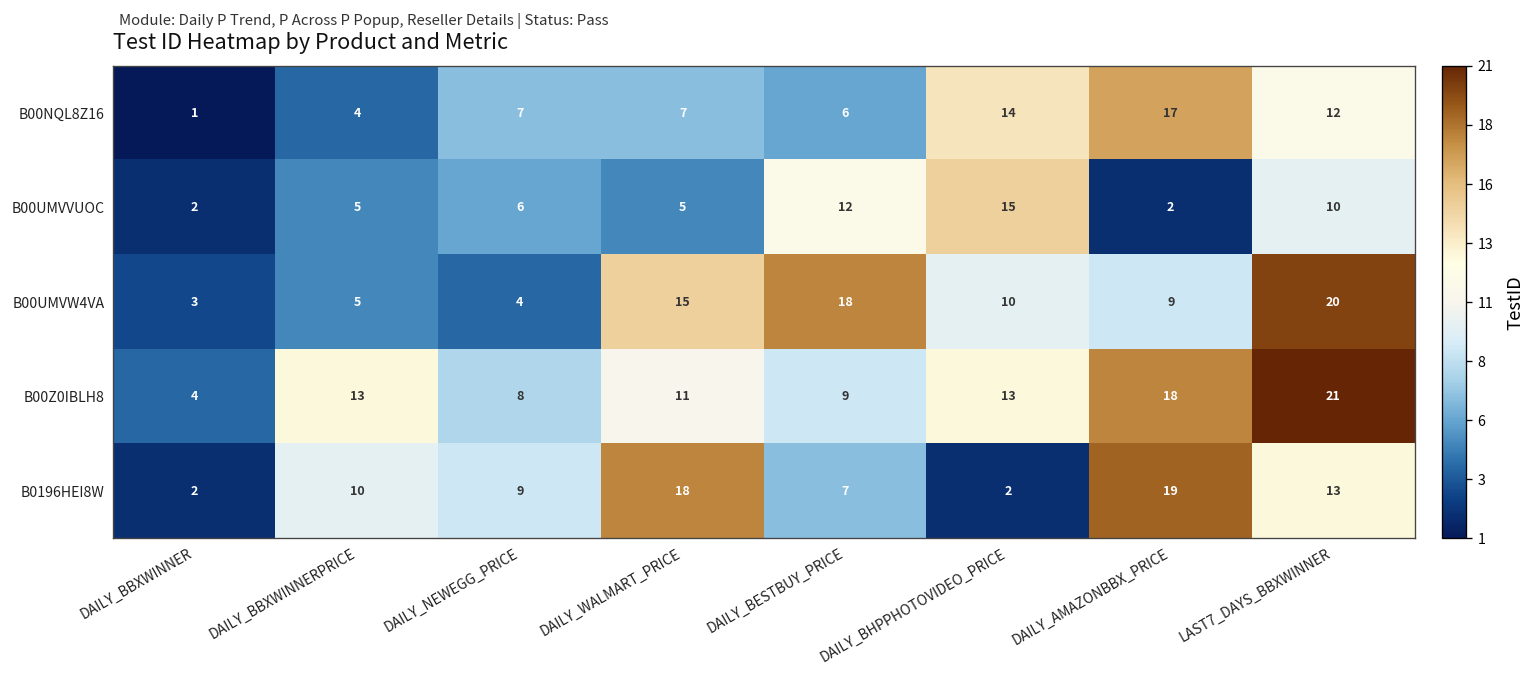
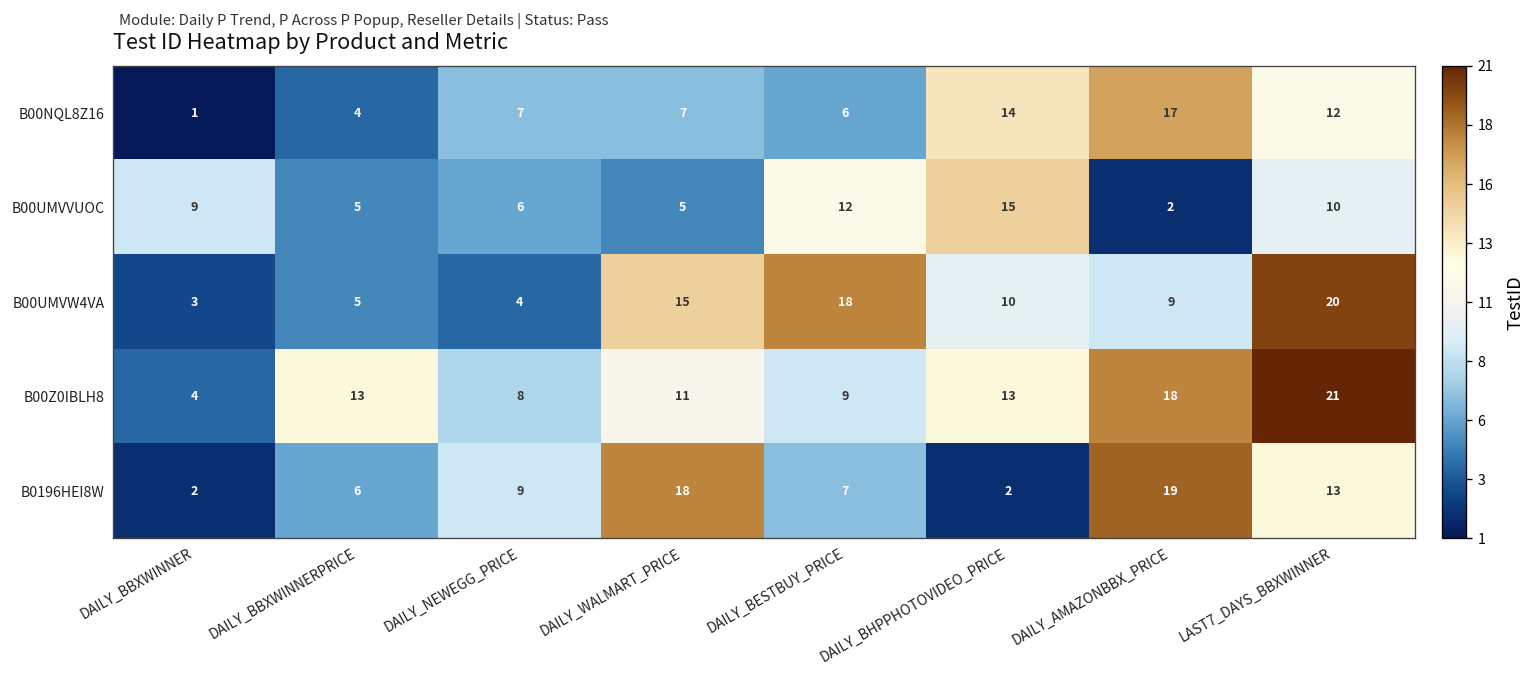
B00UMVVUOC, DAILY_BBXWINNER: 2 -> 9
B0196HEI8W, DAILY_BBXWINNERPRICE: 10 -> 6
